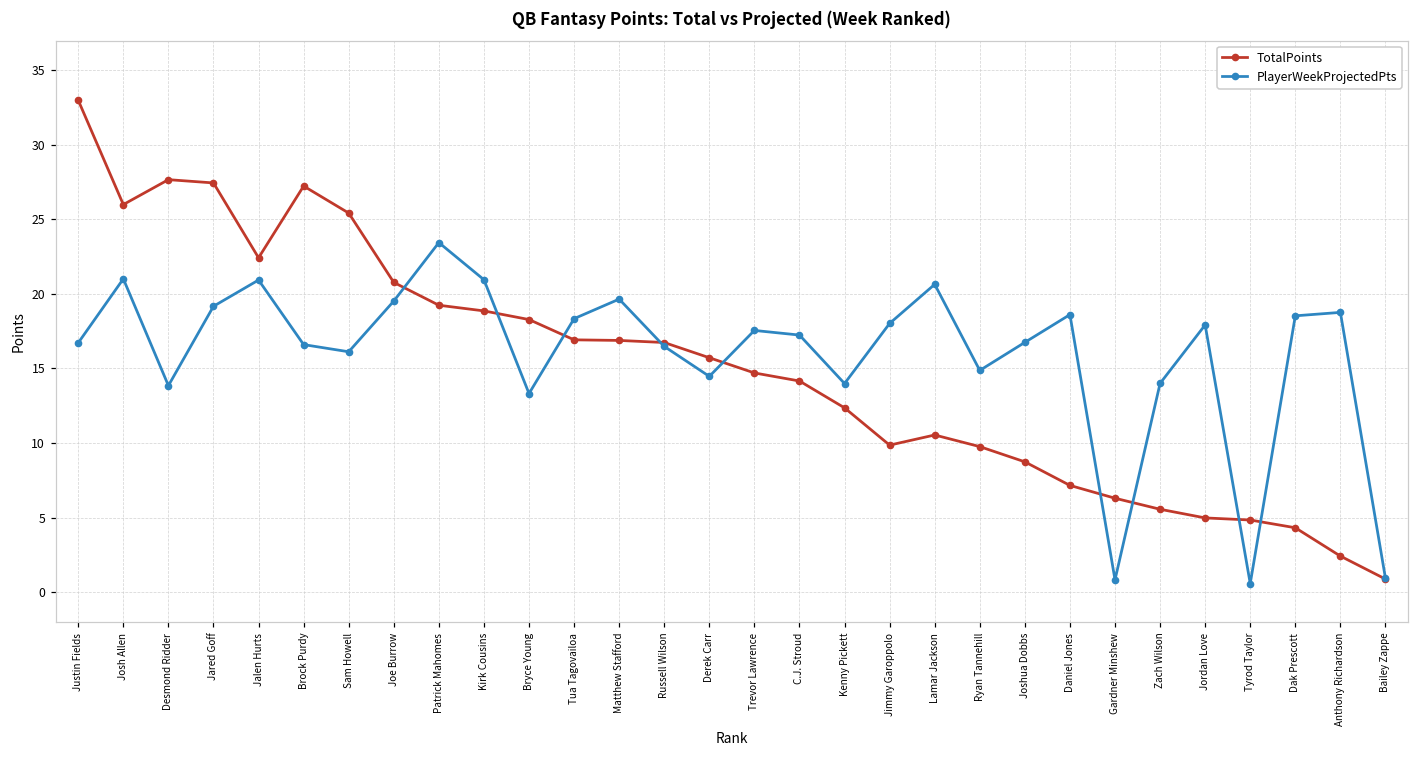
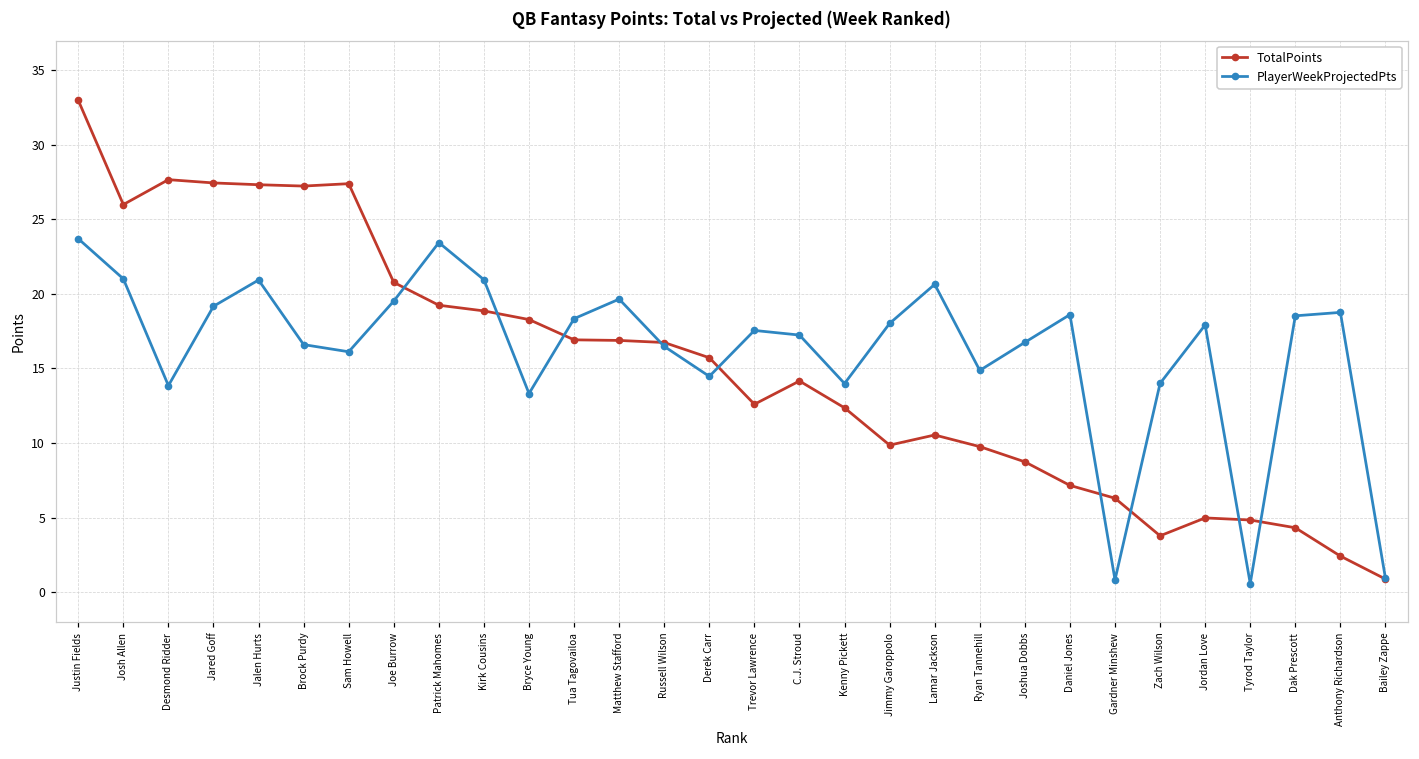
PlayerWeekProjectedPts, Justin Fields: 16.7 -> 23.7
TotalPoints, Jalen Hurts: 22.4 -> 27.3
TotalPoints, Sam Howell: 25.4 -> 27.4
TotalPoints, Trevor Lawrence: 14.7 -> 12.6
TotalPoints, Zach Wilson: 5.6 -> 3.8
